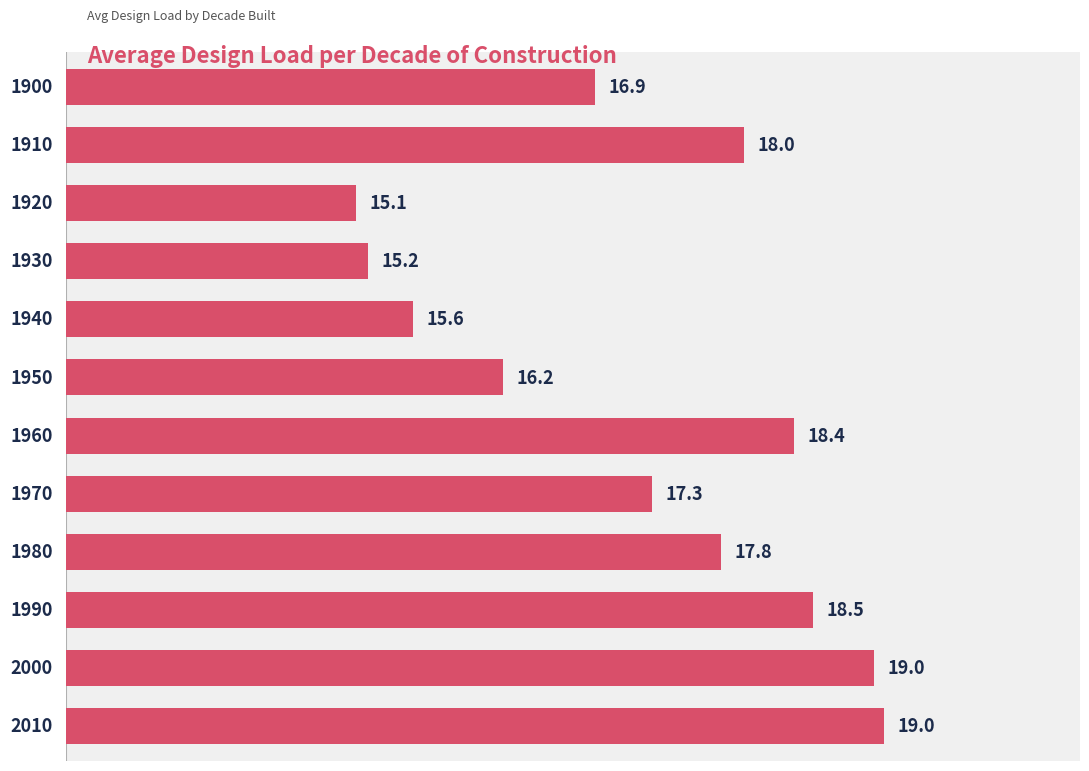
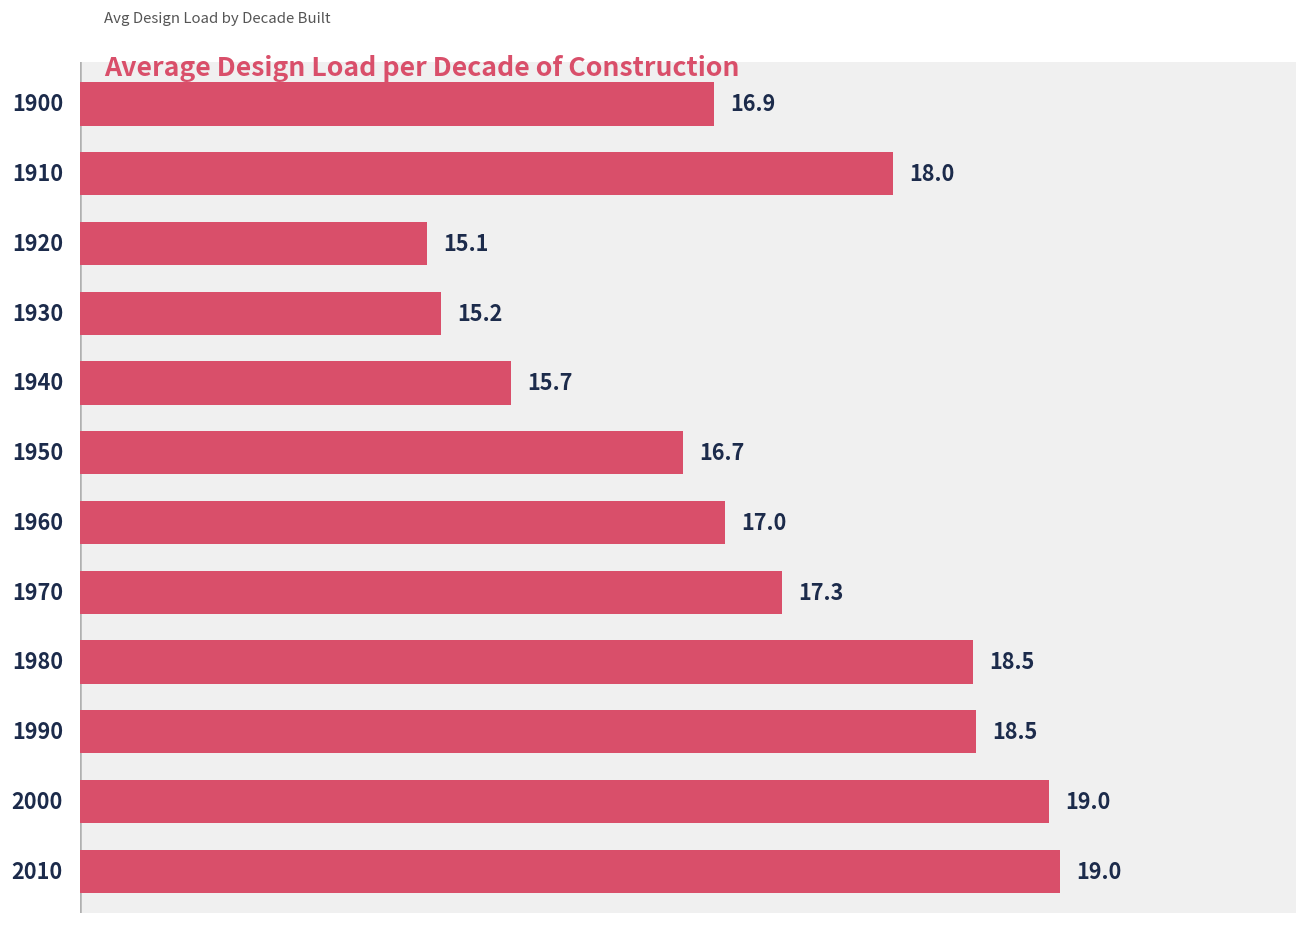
1940: 15.6 -> 15.7
1950: 16.2 -> 16.7
1960: 18.4 -> 17.0
1980: 17.8 -> 18.5
